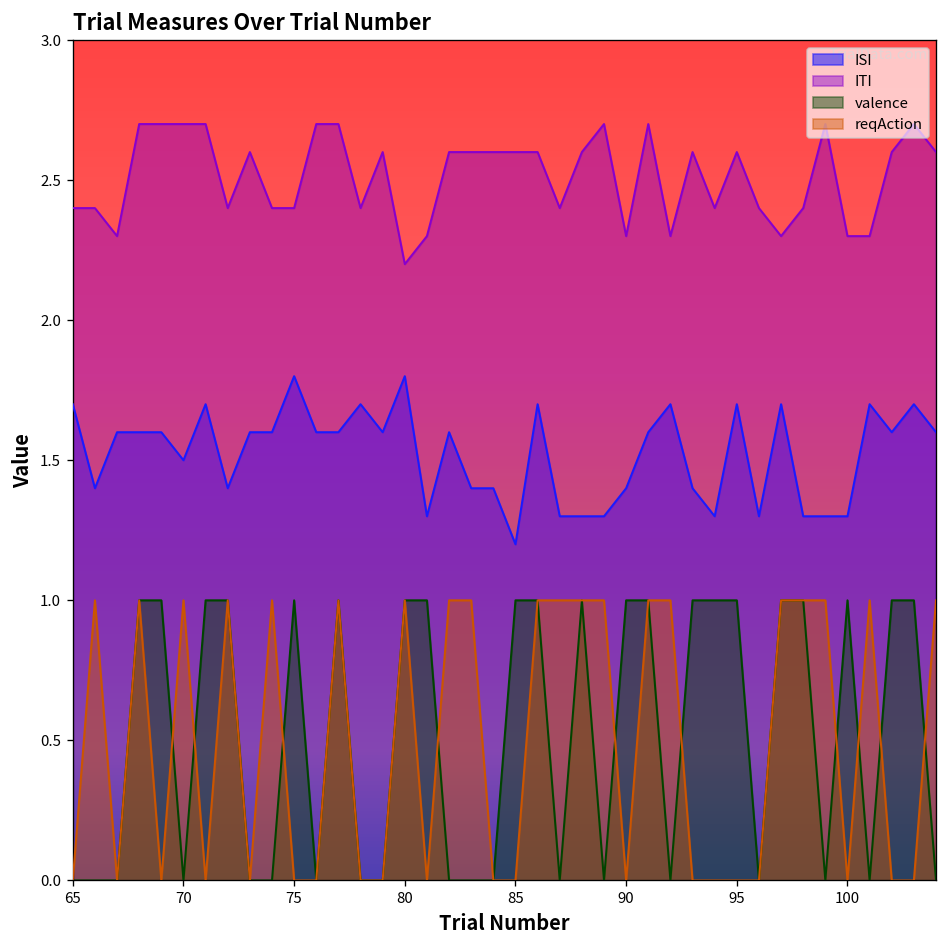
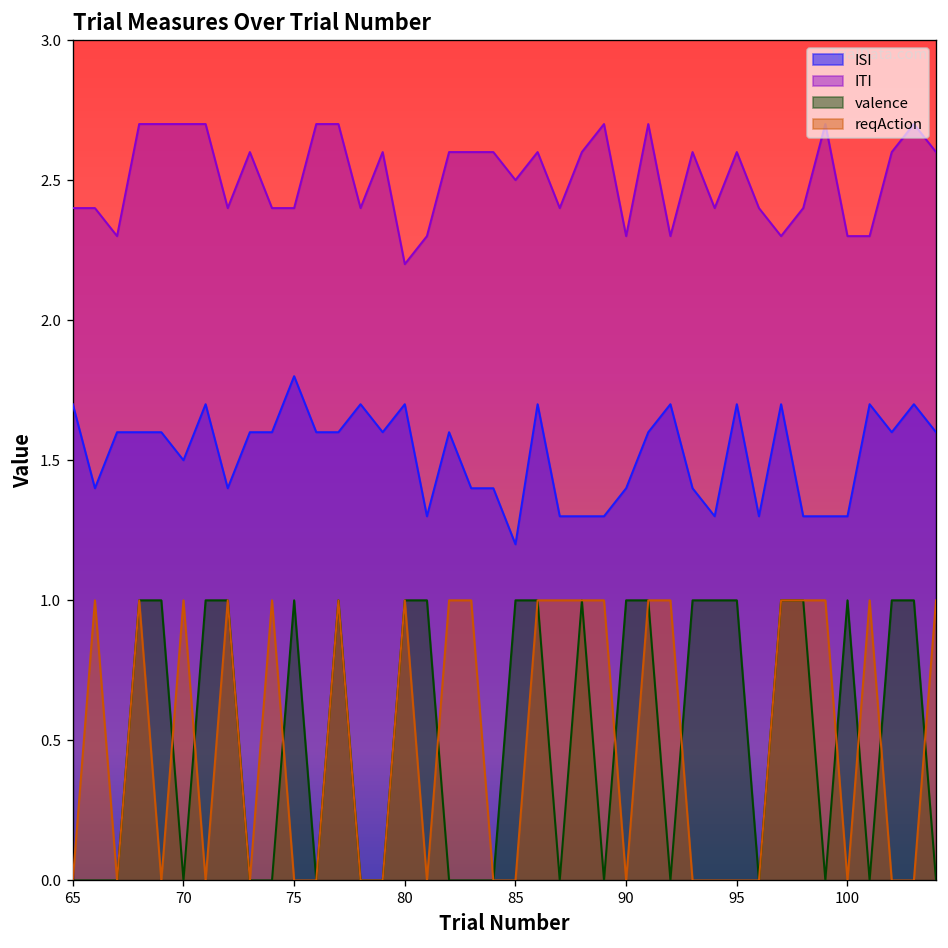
ISI, 80: 1.8 -> 1.7
ITI, 85: 2.6 -> 2.5
